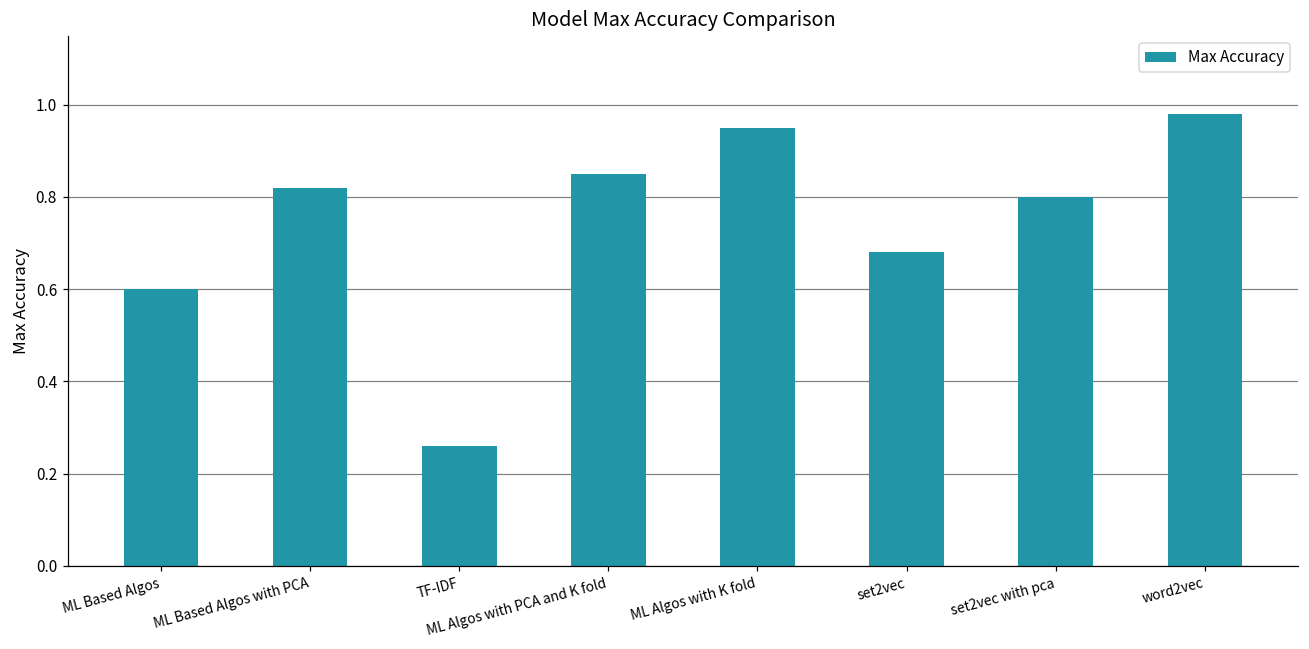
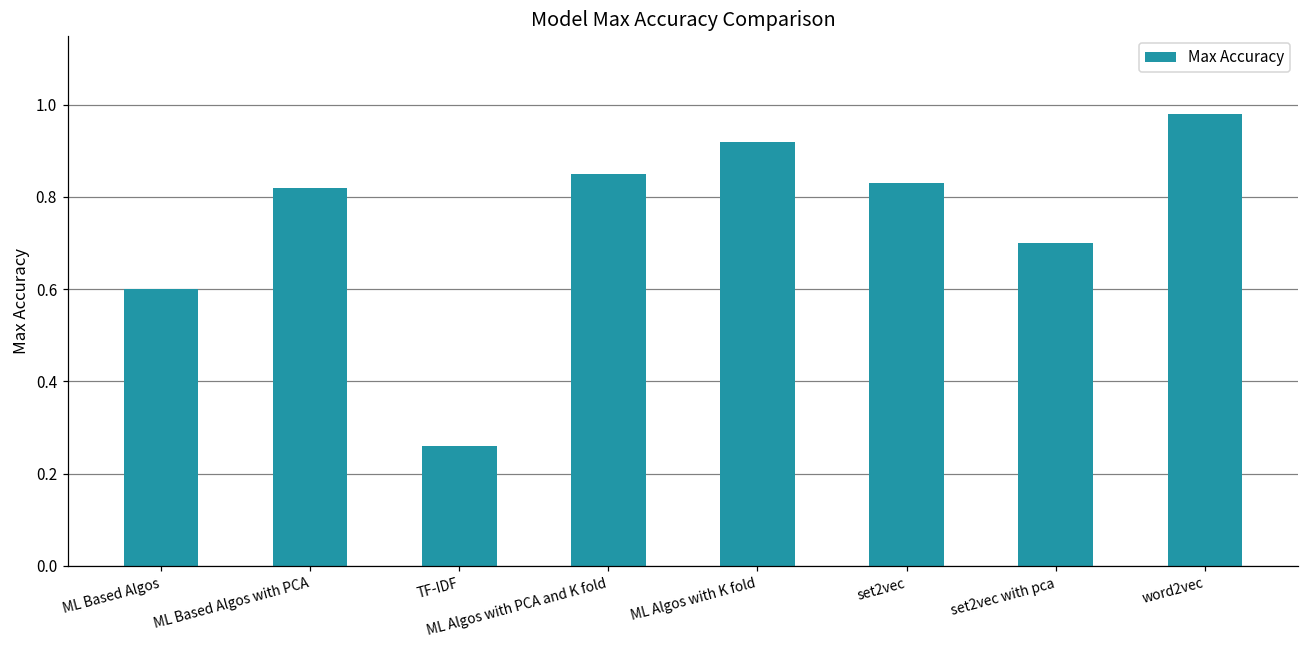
ML Algos with K fold: 0.95 -> 0.92
set2vec: 0.68 -> 0.83
set2vec with pca: 0.8 -> 0.7
